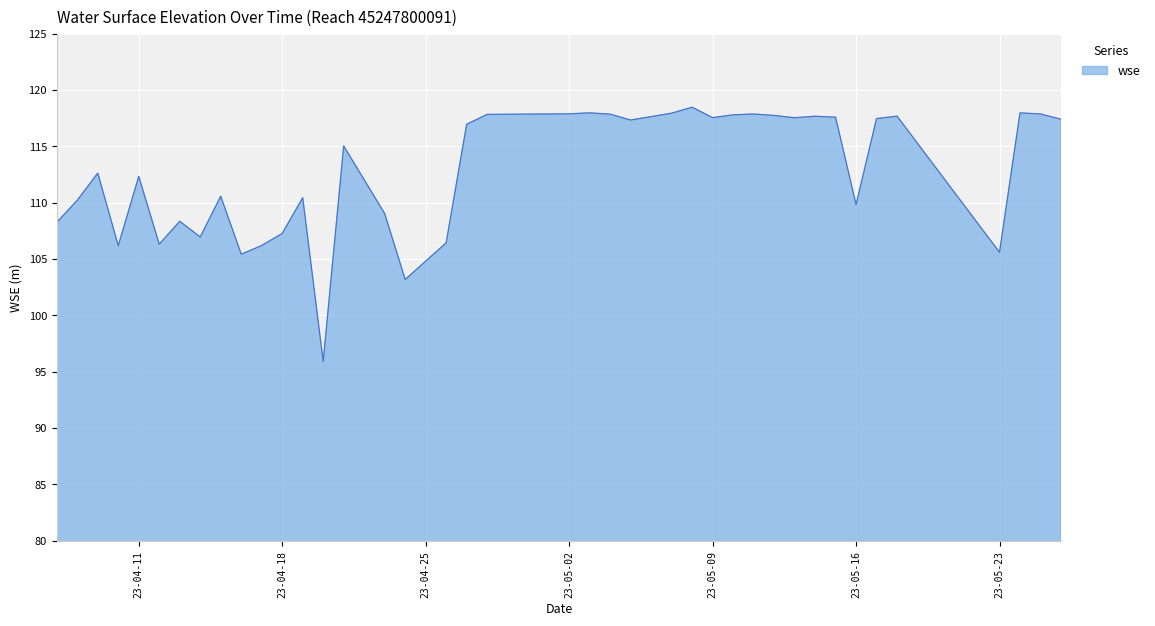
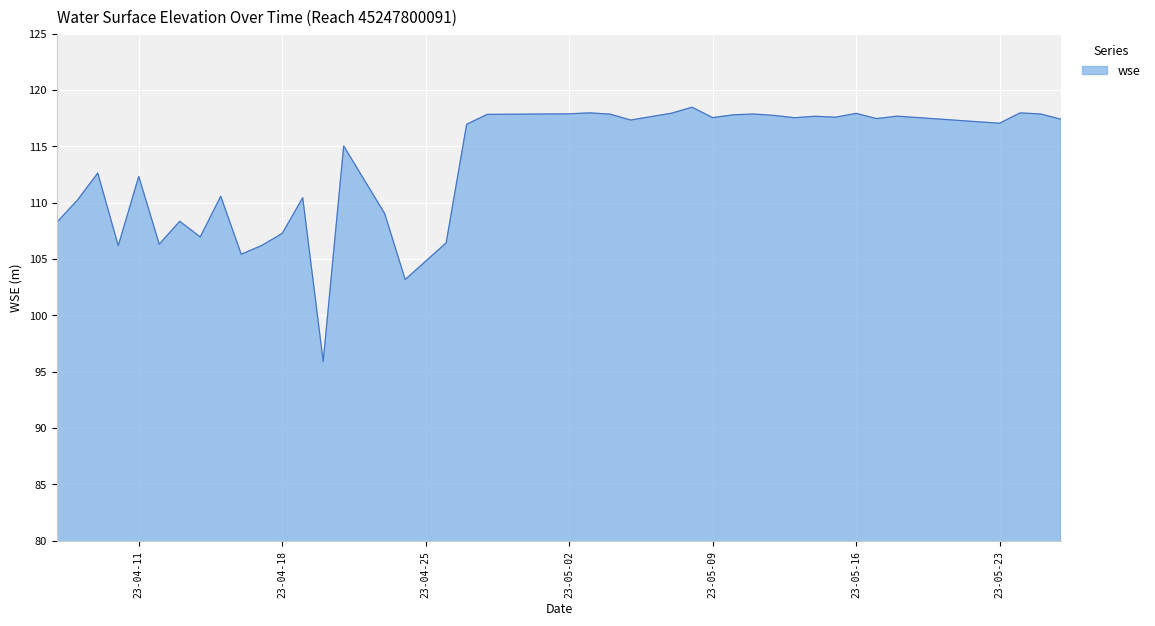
23-05-16: 109.8 -> 117.9
23-05-23: 105.6 -> 117.1
